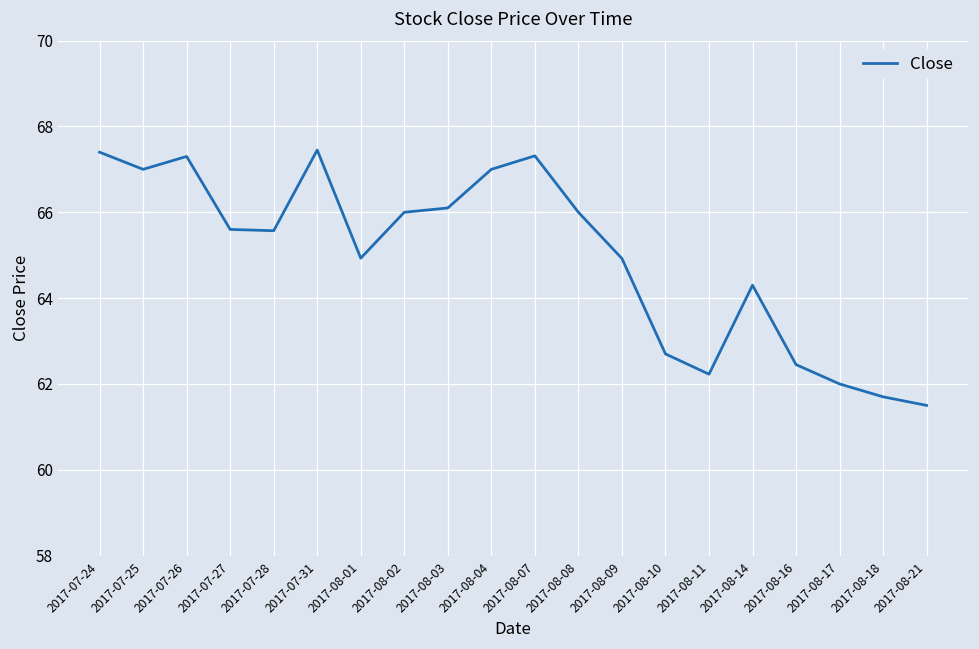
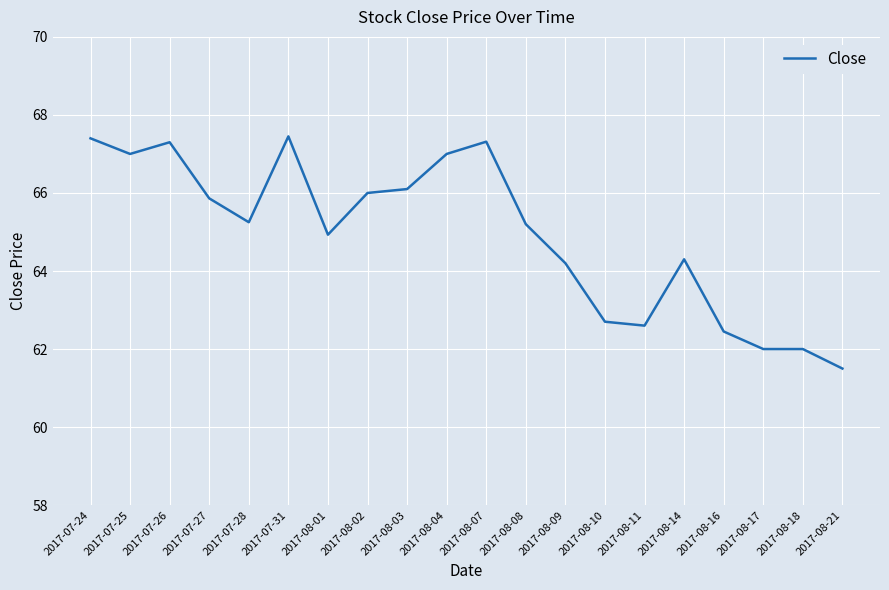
2017-07-27: 65.6 -> 65.9
2017-07-28: 65.6 -> 65.3
2017-08-08: 66.0 -> 65.2
2017-08-09: 64.9 -> 64.2
2017-08-11: 62.2 -> 62.6
2017-08-18: 61.7 -> 62.0
